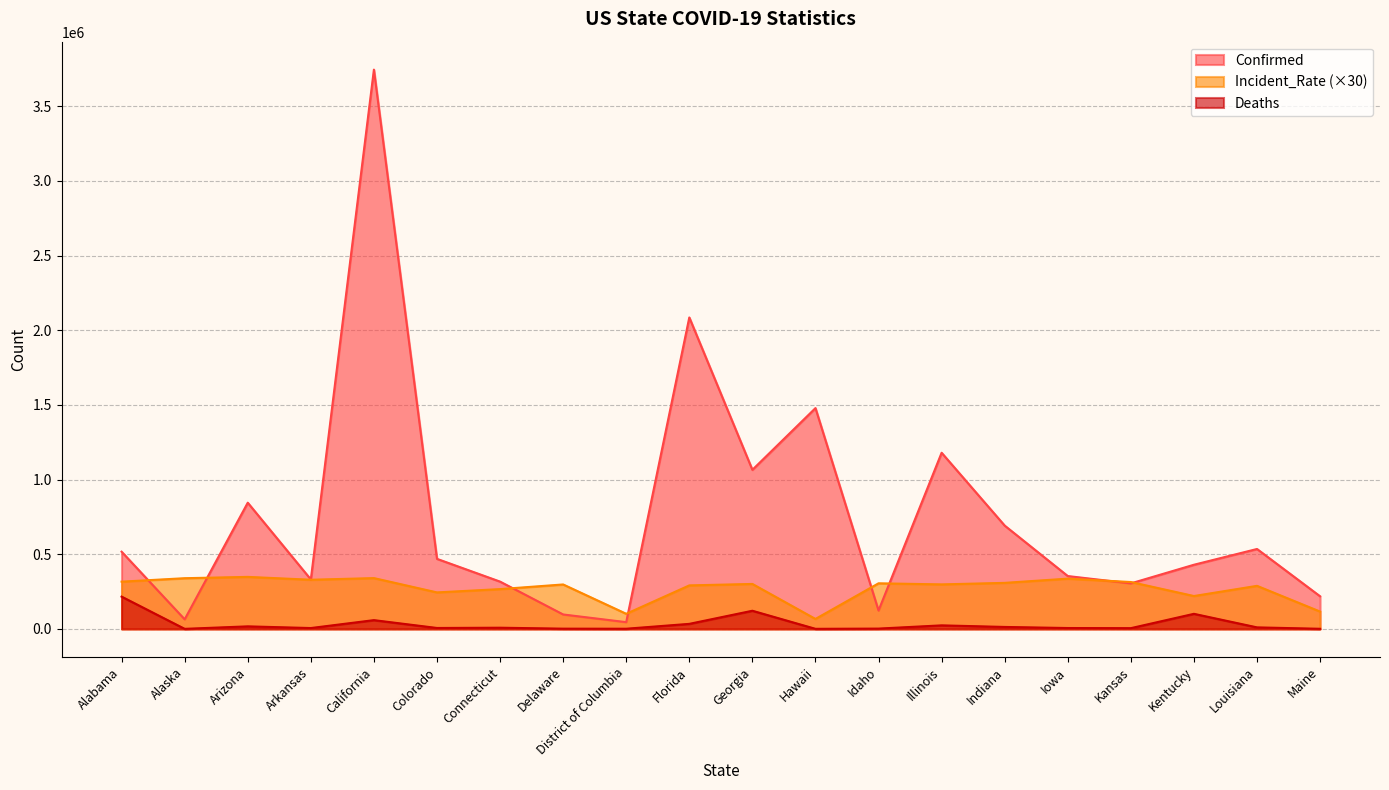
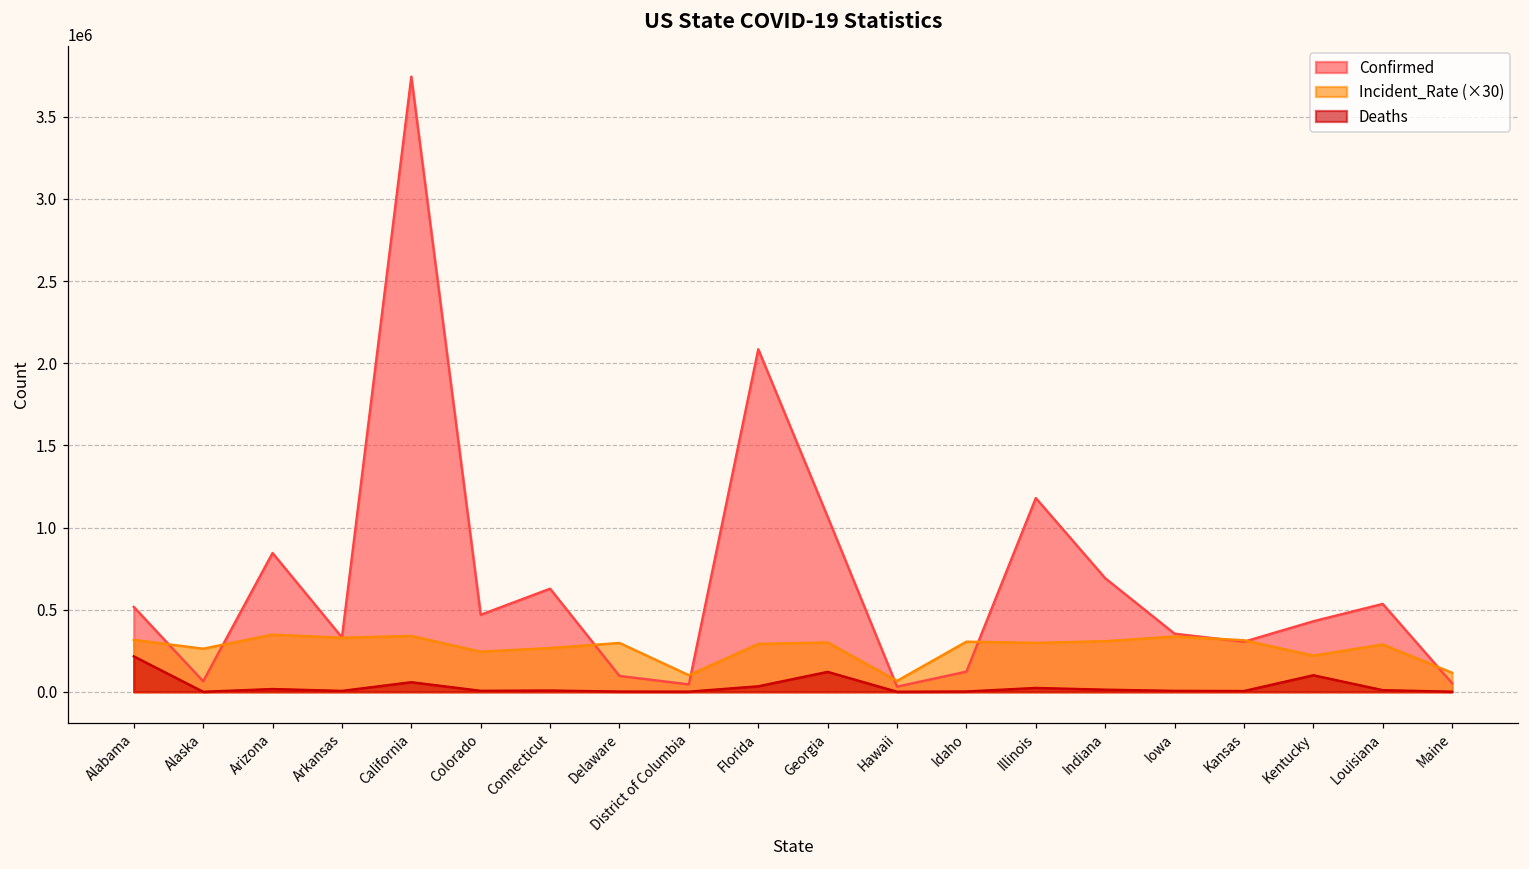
Incident_Rate (×30), Alaska: 340000 -> 260000
Confirmed, Connecticut: 320000 -> 630000
Confirmed, Hawaii: 1480000 -> 30000
Confirmed, Maine: 220000 -> 50000
